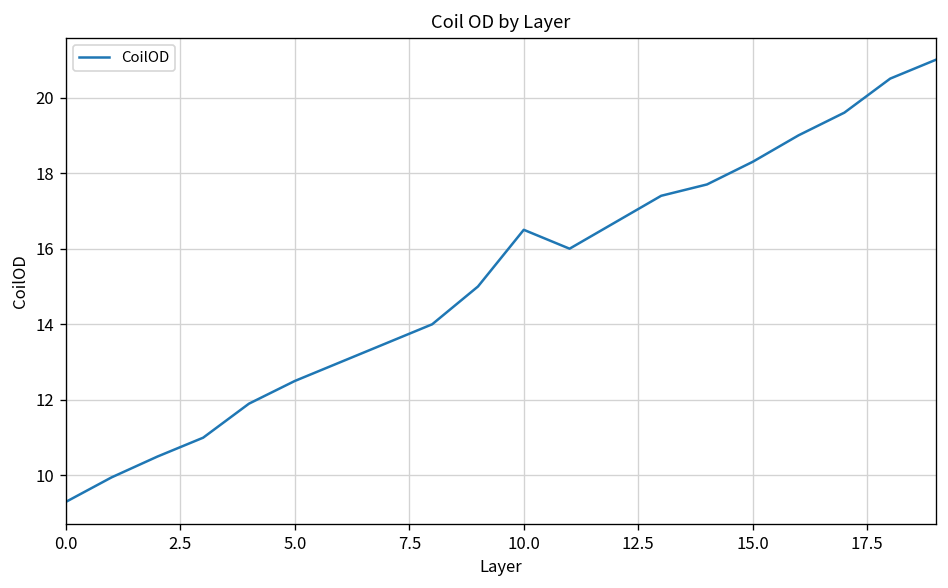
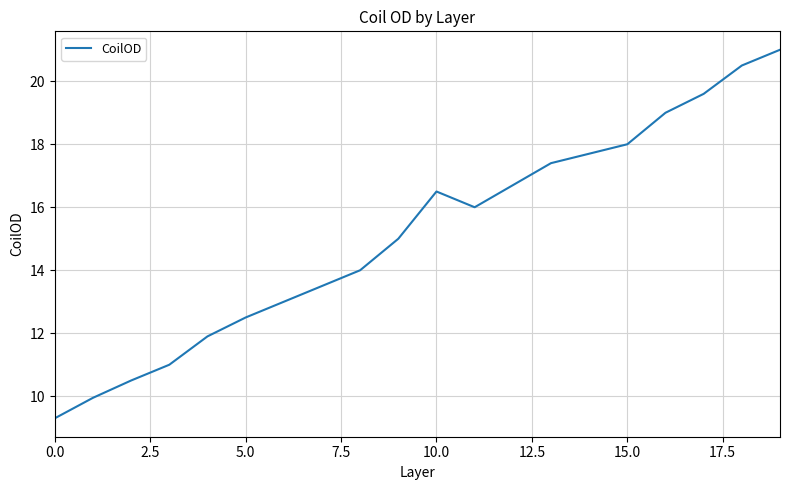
15.0: 18.3 -> 18.0
